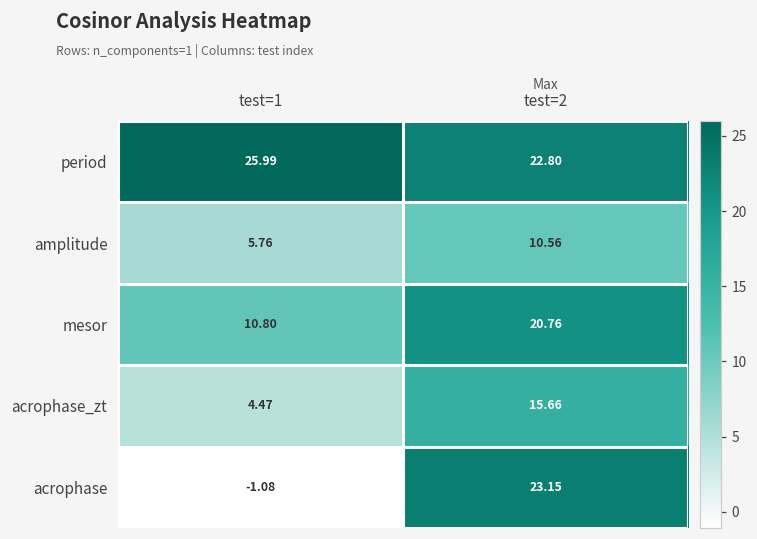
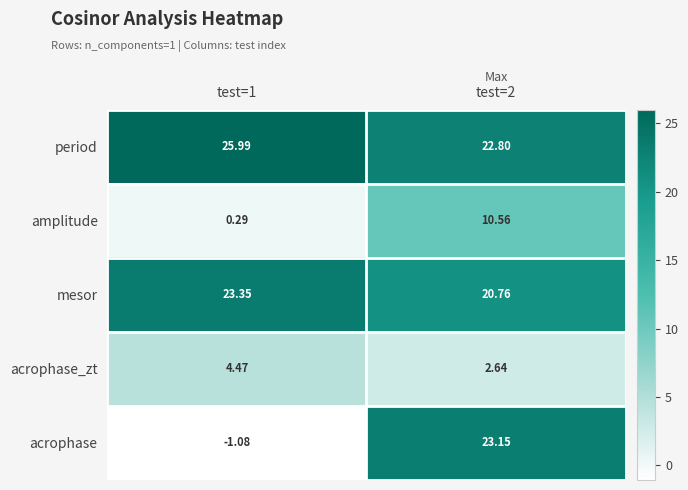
amplitude, test=1: 5.76 -> 0.29
mesor, test=1: 10.80 -> 23.35
acrophase_zt, test=2: 15.66 -> 2.64
